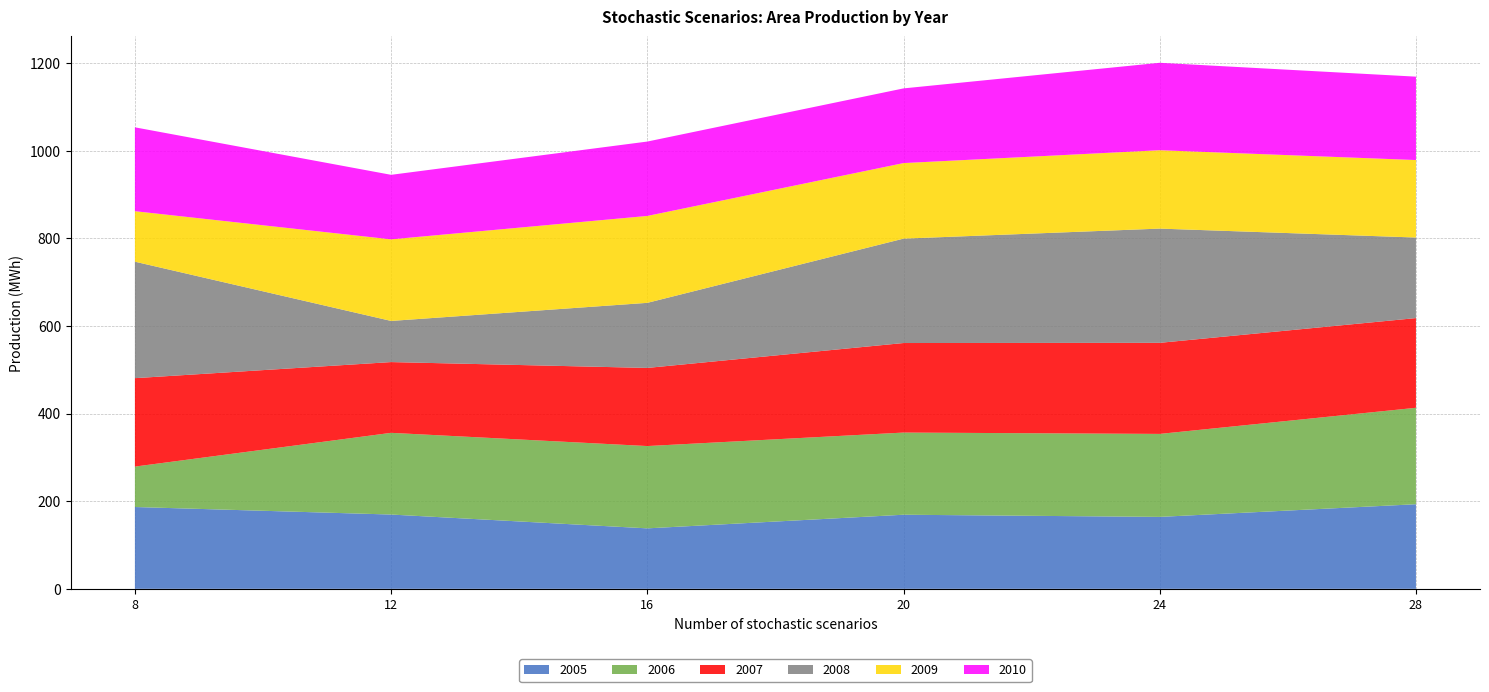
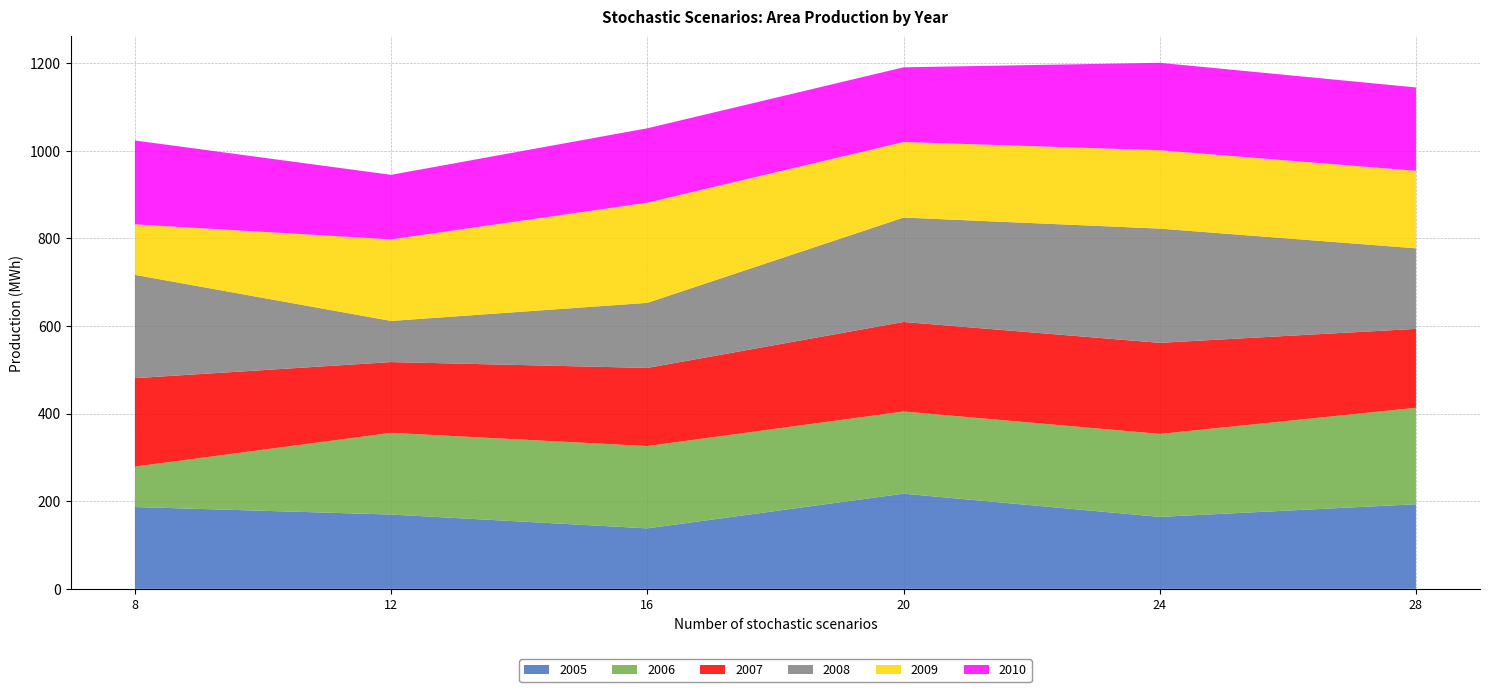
2008, 8: 270 -> 240
2009, 16: 200 -> 230
2005, 20: 170 -> 220
2007, 28: 200 -> 180
